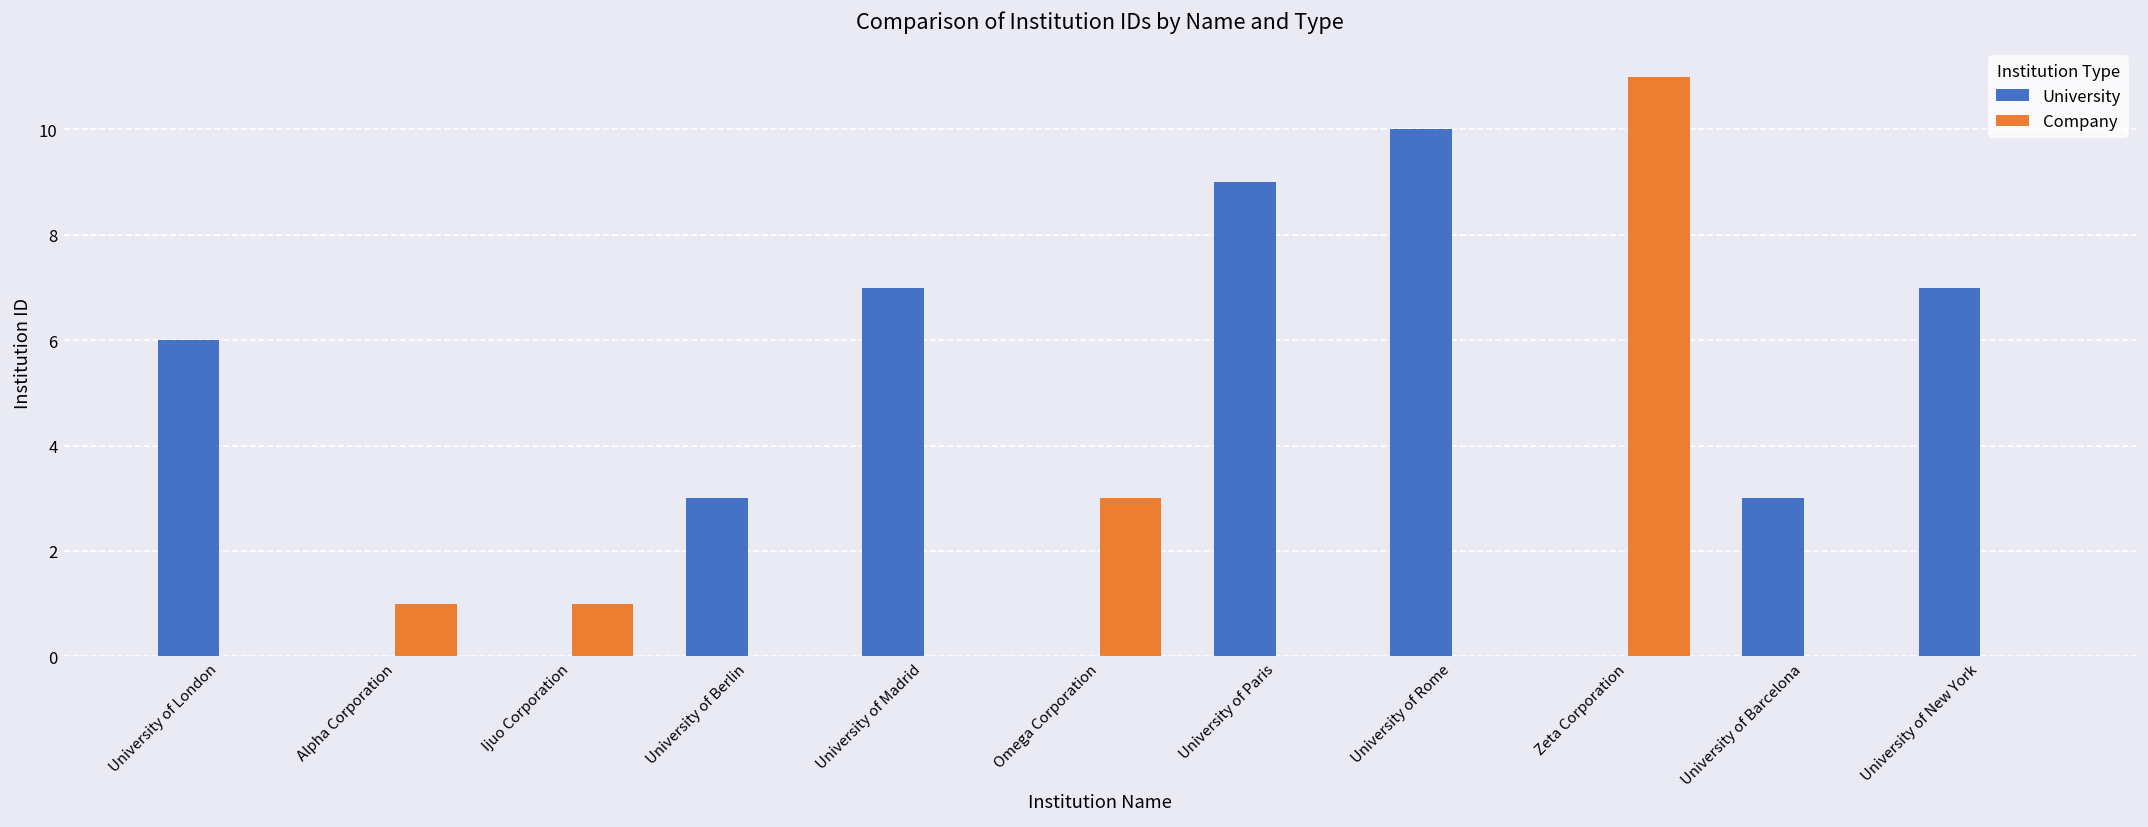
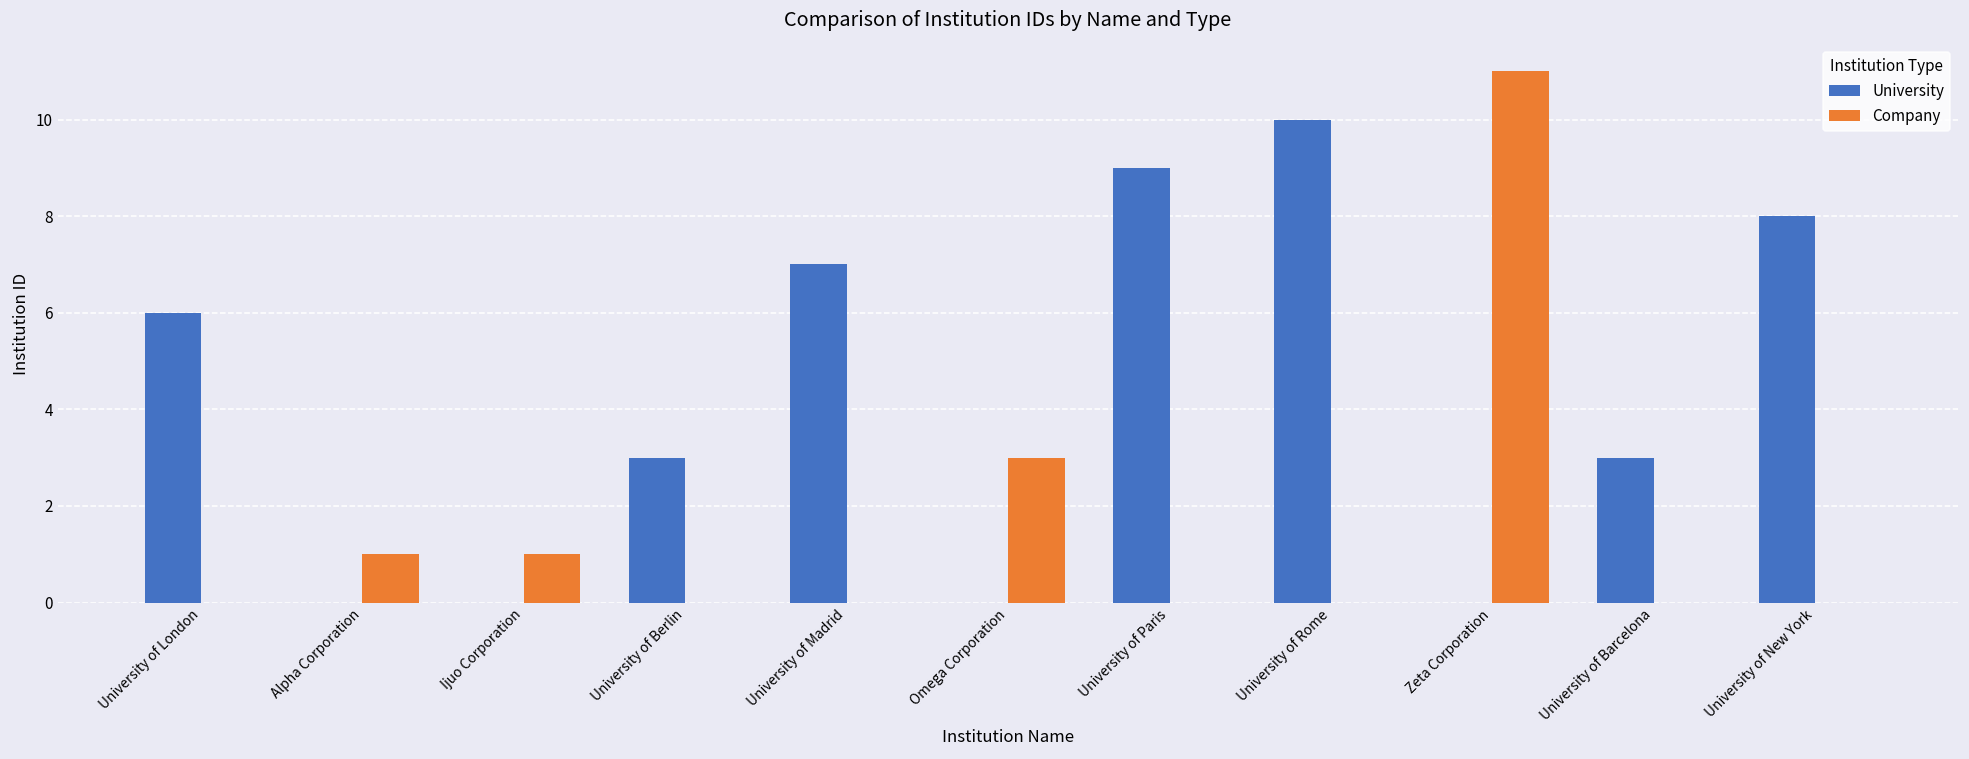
University, University of New York: 7 -> 8
